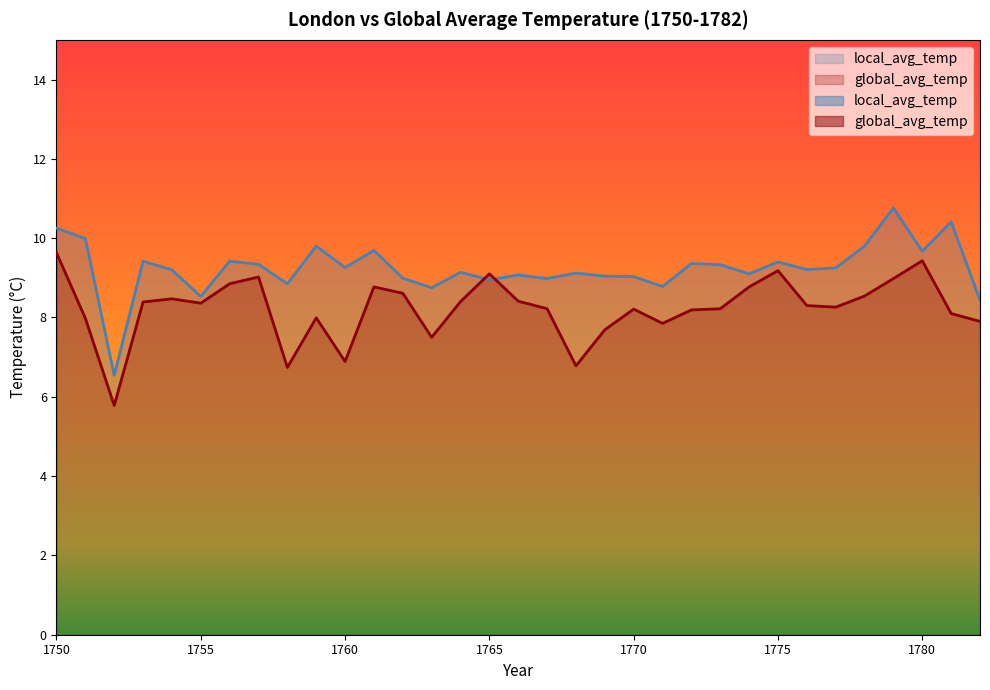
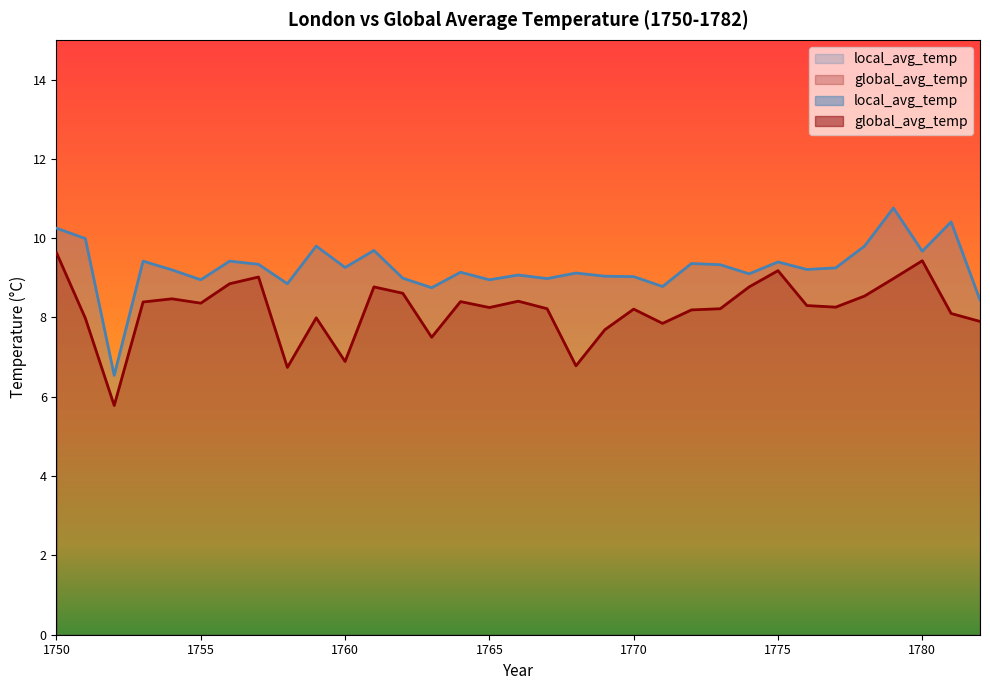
local_avg_temp, 1755: 8.5 -> 9.0
global_avg_temp, 1765: 9.1 -> 8.3
